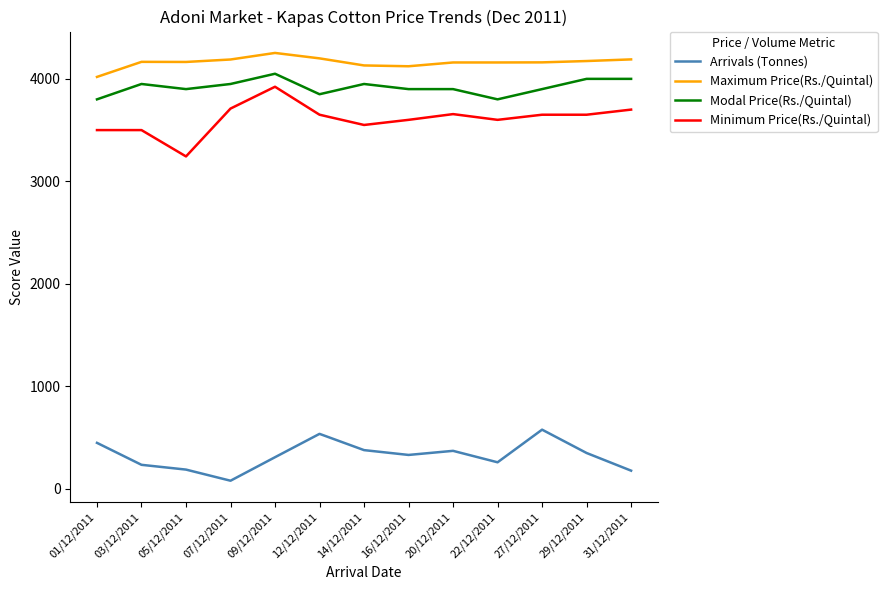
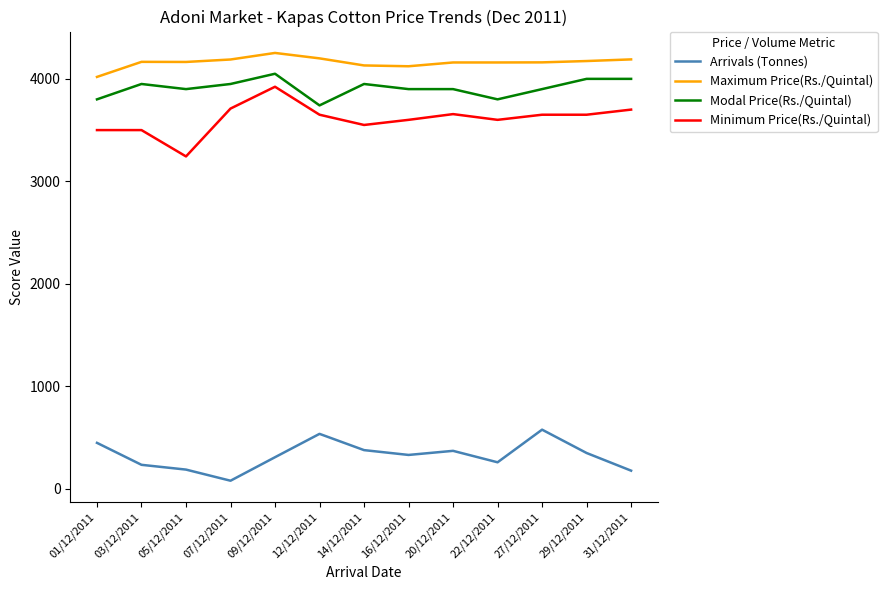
Modal Price(Rs./Quintal), 12/12/2011: 3850 -> 3740
